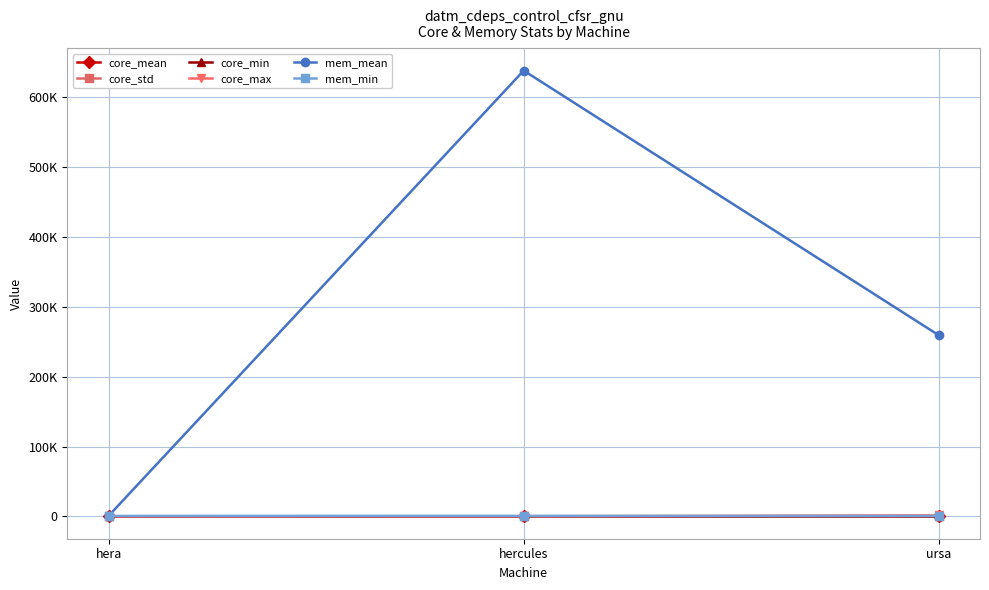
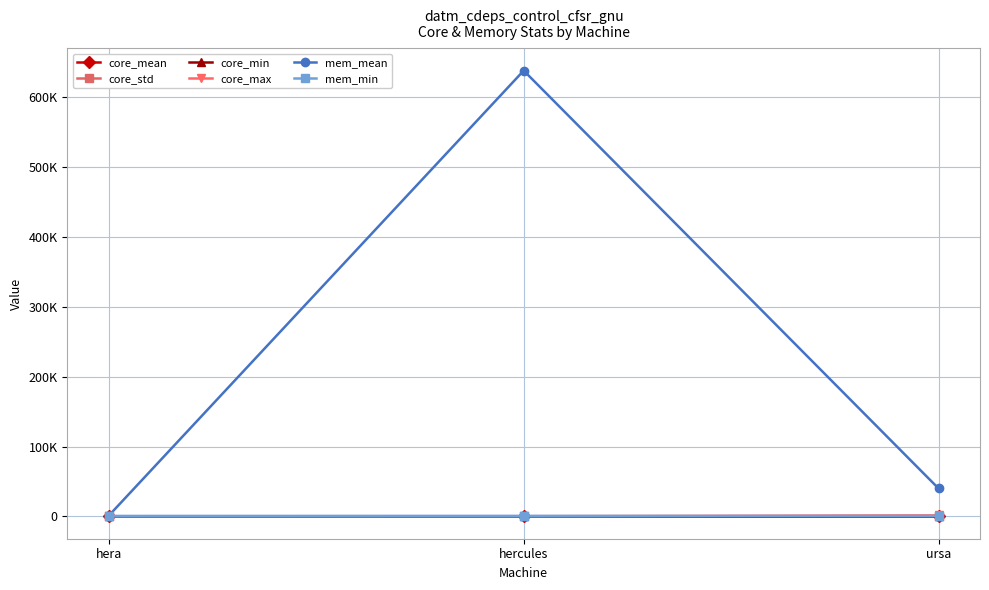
mem_mean, ursa: 260000 -> 40000
